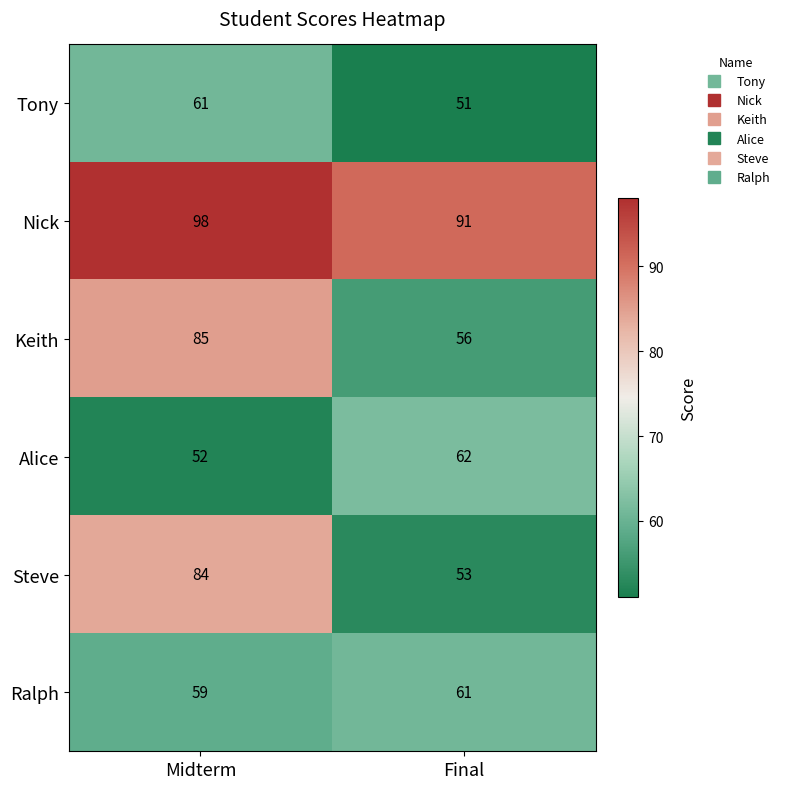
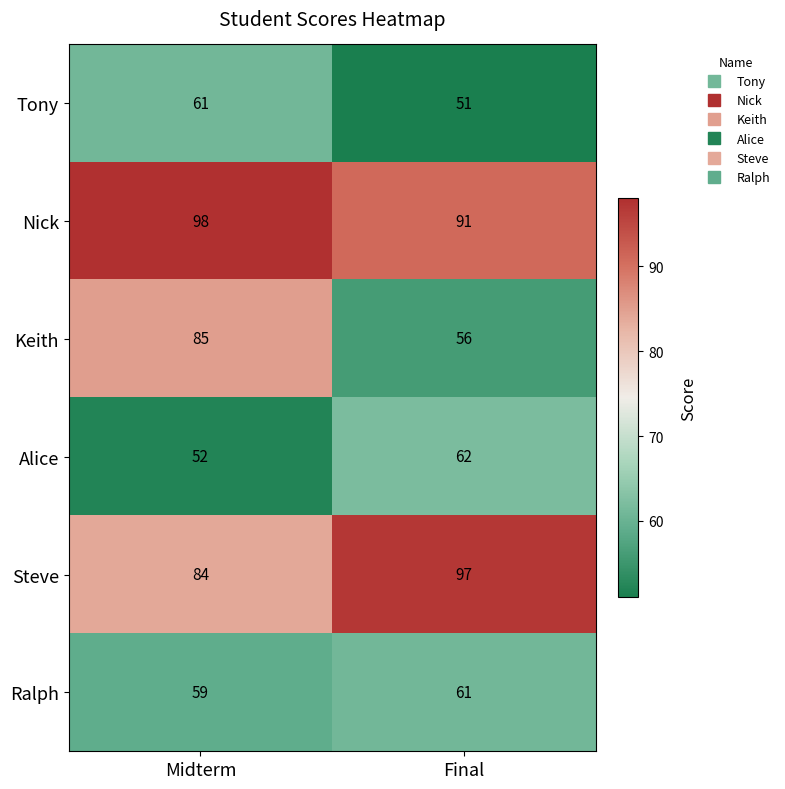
Steve, Final: 53 -> 97
